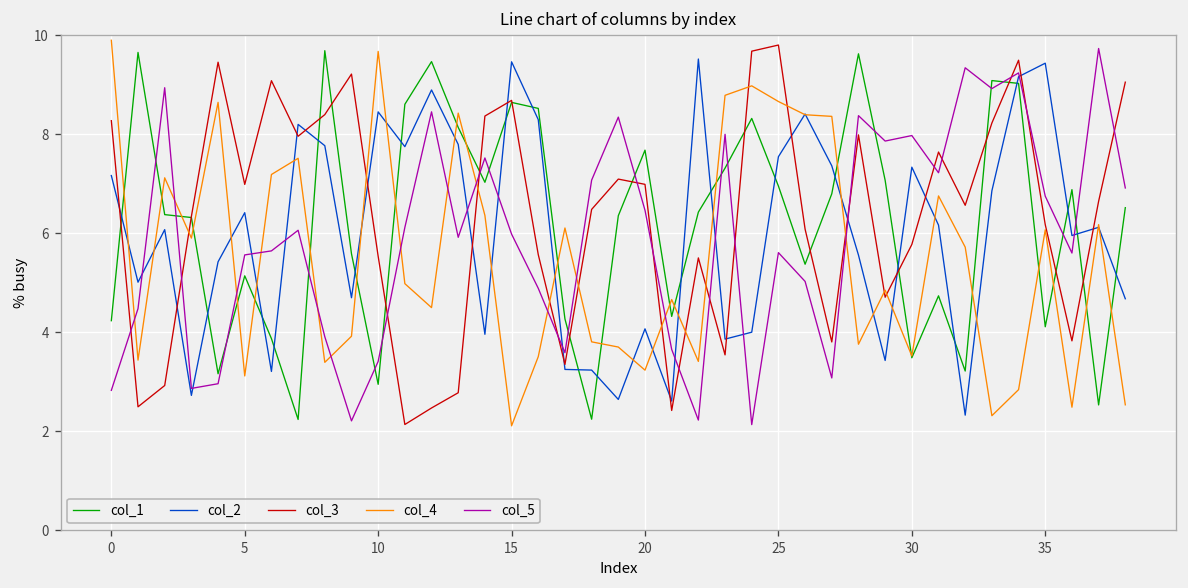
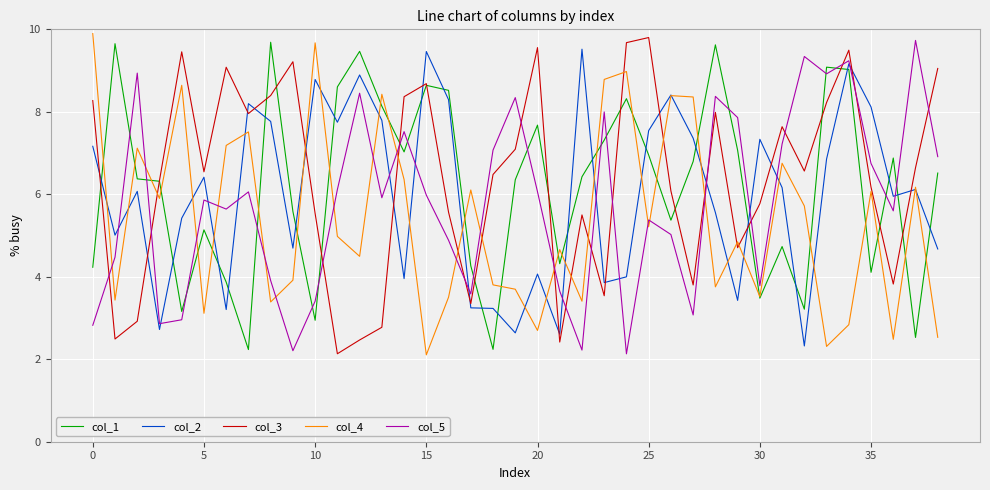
col_3, 5: 7.0 -> 6.5
col_5, 5: 5.6 -> 5.9
col_2, 10: 8.5 -> 8.8
col_3, 20: 7.0 -> 9.6
col_4, 20: 3.2 -> 2.7
col_5, 20: 6.5 -> 6.1
col_4, 25: 8.7 -> 5.2
col_5, 25: 5.6 -> 5.4
col_5, 30: 8.0 -> 3.8
col_2, 35: 9.4 -> 8.1
